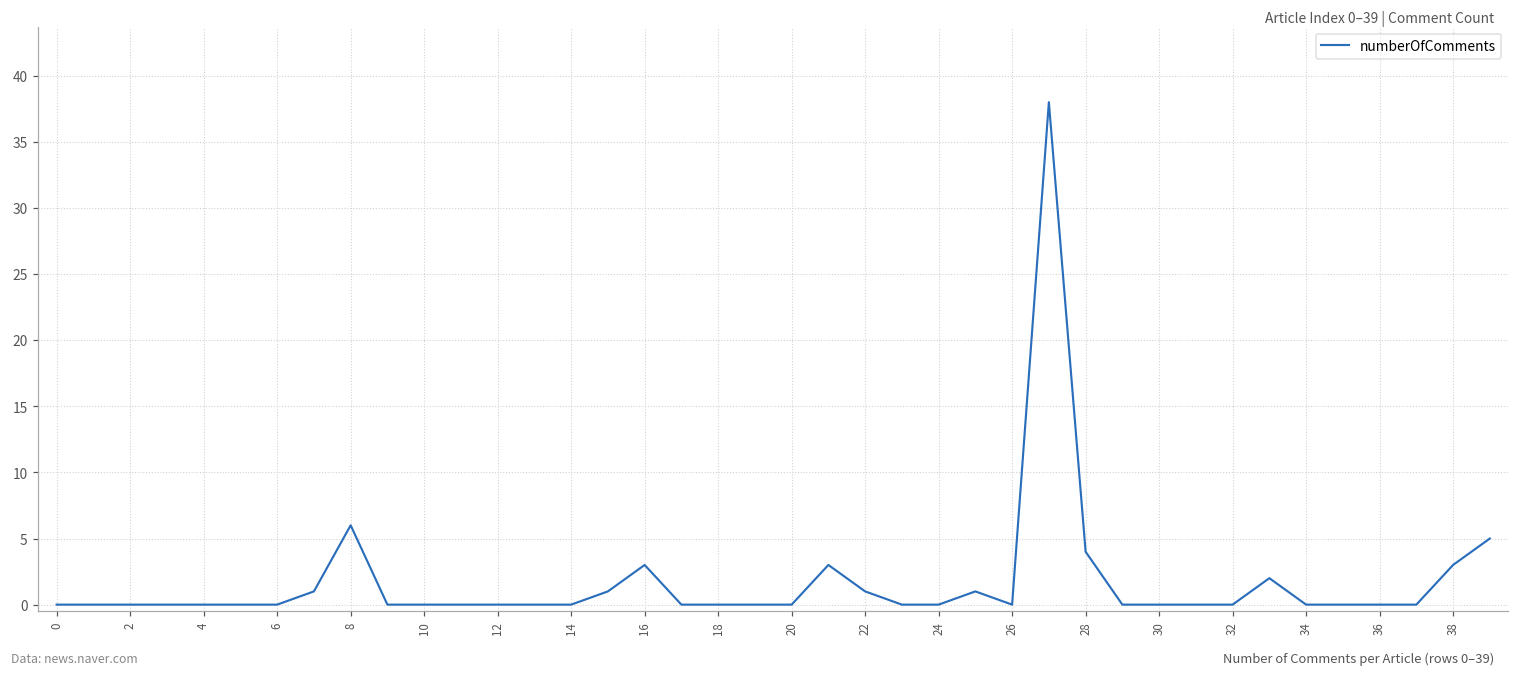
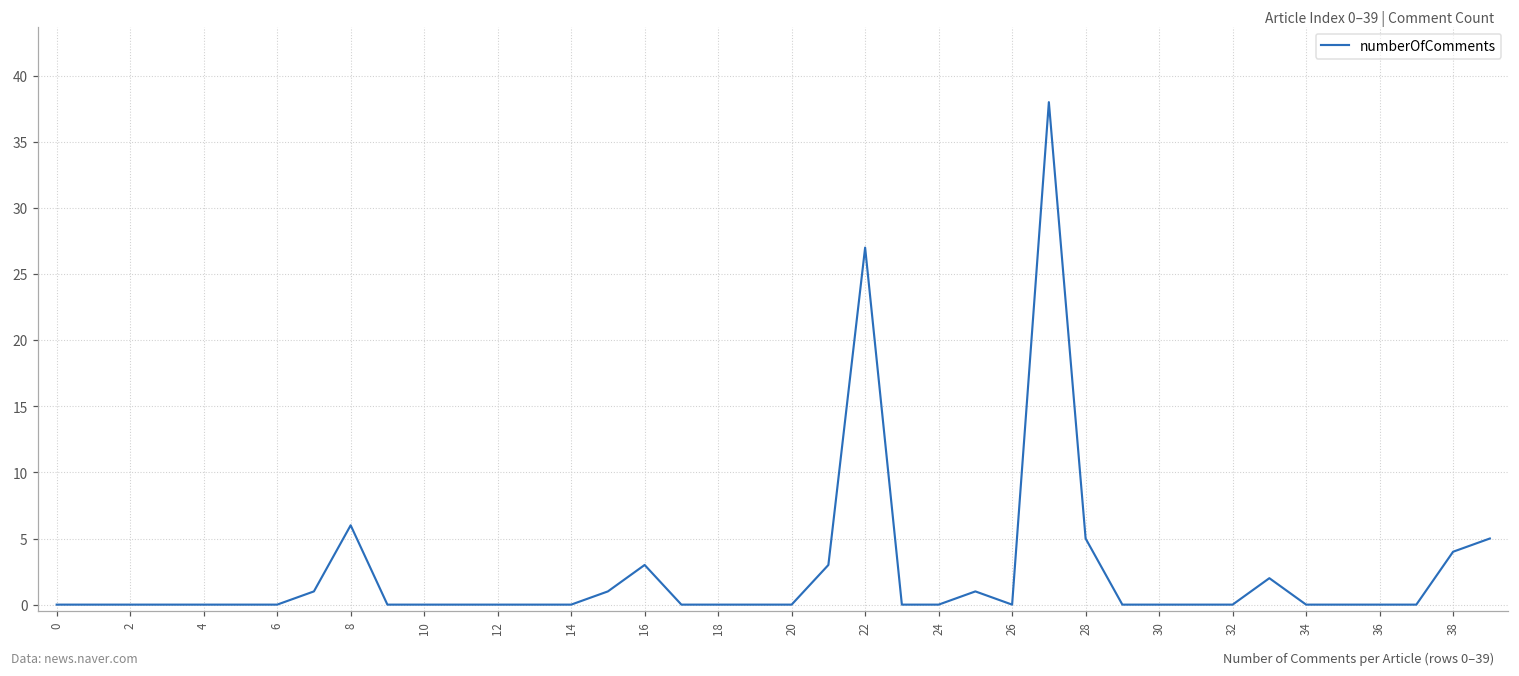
22: 1 -> 27
28: 4 -> 5
38: 3 -> 4
